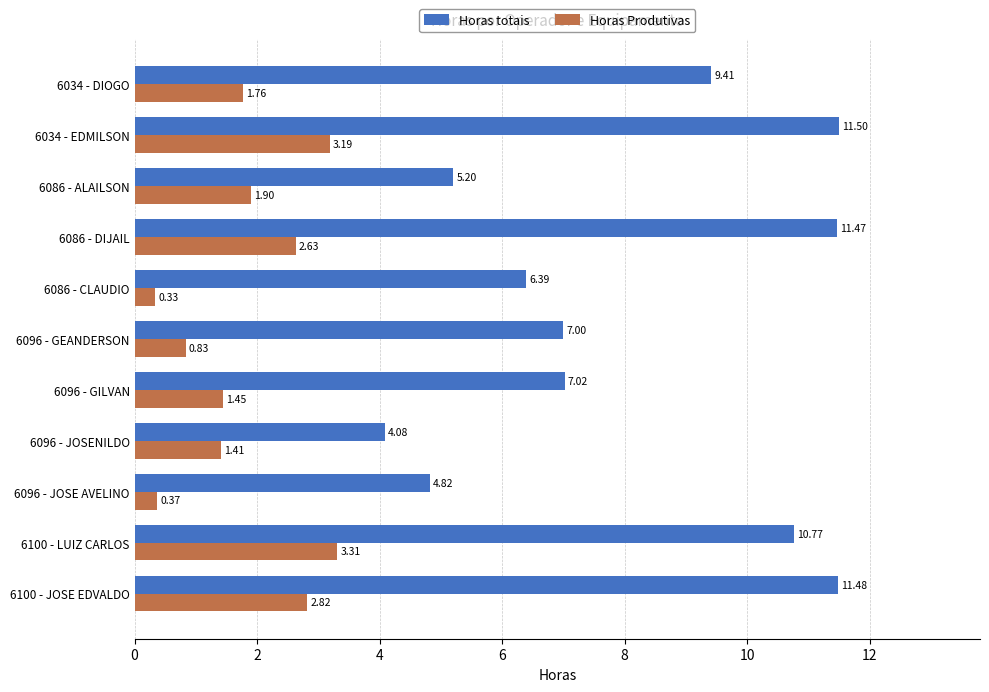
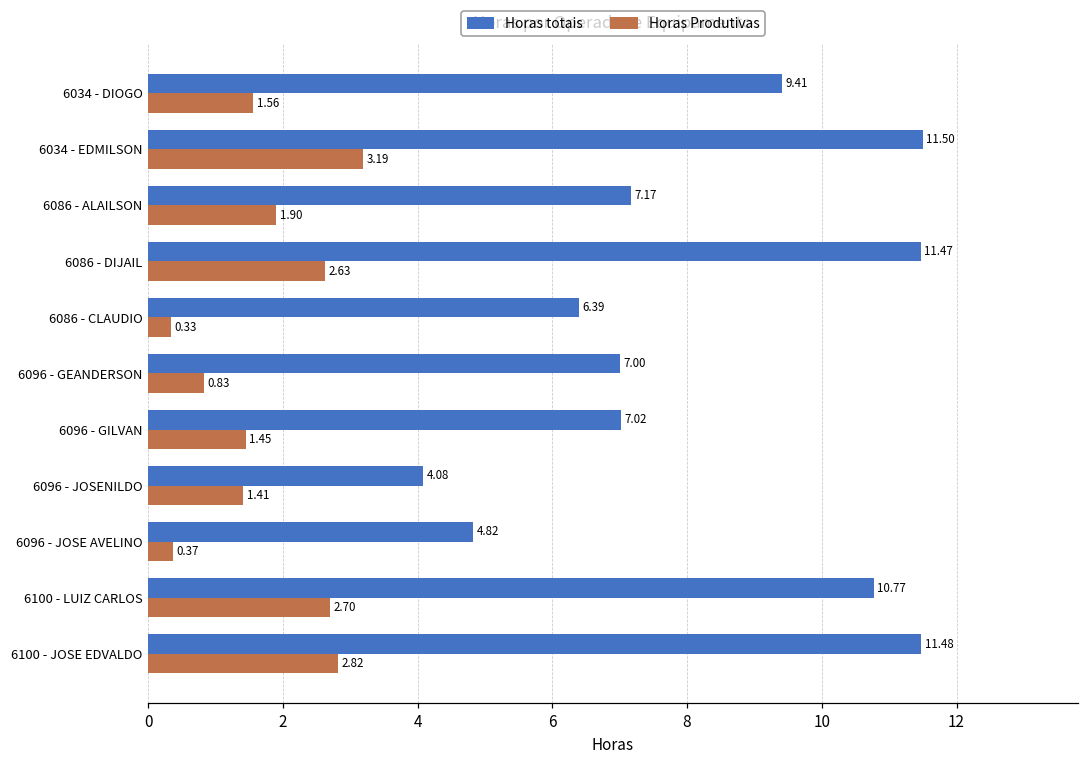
Horas Produtivas, 6034 - DIOGO: 1.76 -> 1.56
Horas totais, 6086 - ALAILSON: 5.20 -> 7.17
Horas Produtivas, 6100 - LUIZ CARLOS: 3.31 -> 2.70
